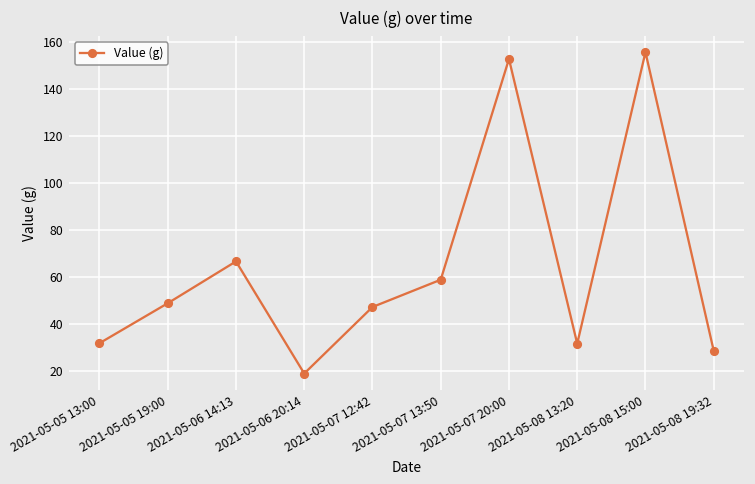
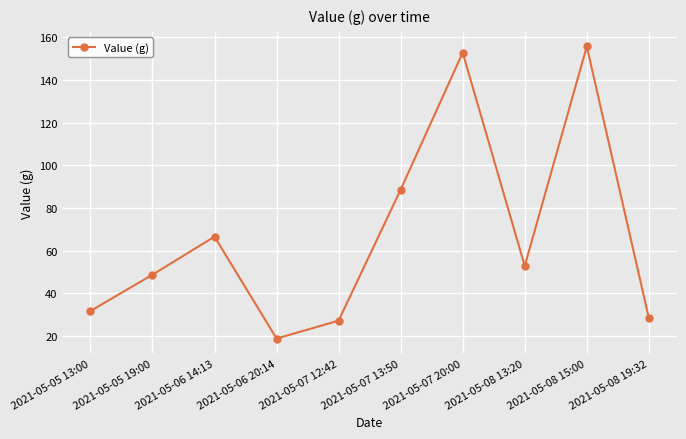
2021-05-07 12:42: 47 -> 27
2021-05-07 13:50: 59 -> 89
2021-05-08 13:20: 32 -> 53
